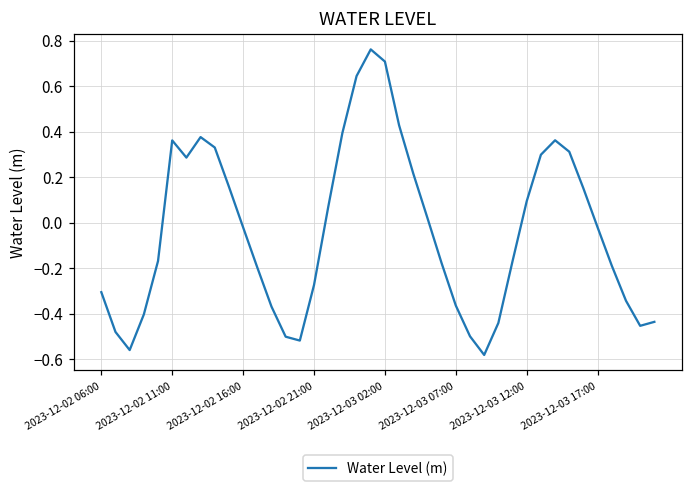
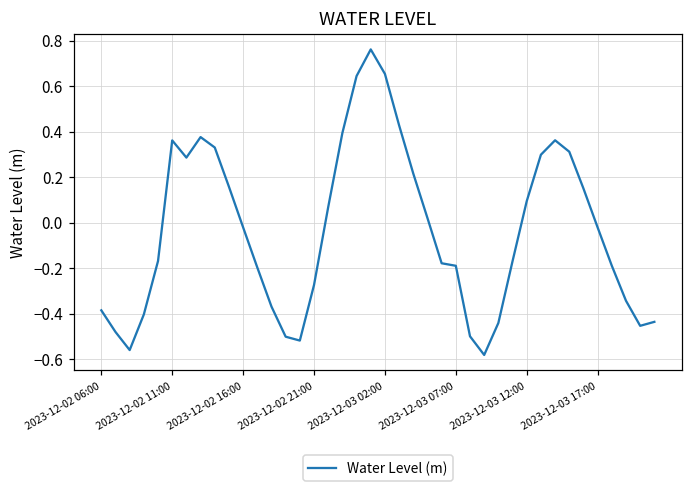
2023-12-02 06:00: -0.31 -> -0.39
2023-12-03 02:00: 0.71 -> 0.65
2023-12-03 07:00: -0.36 -> -0.19
